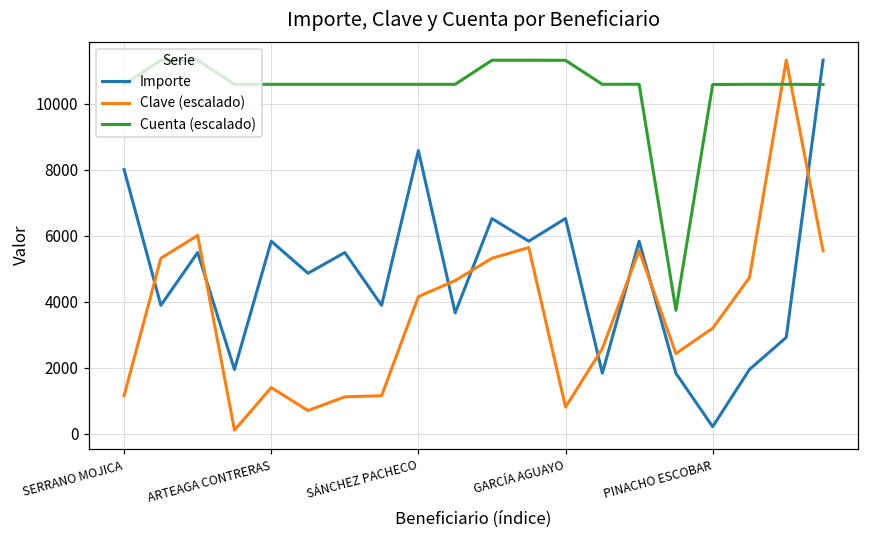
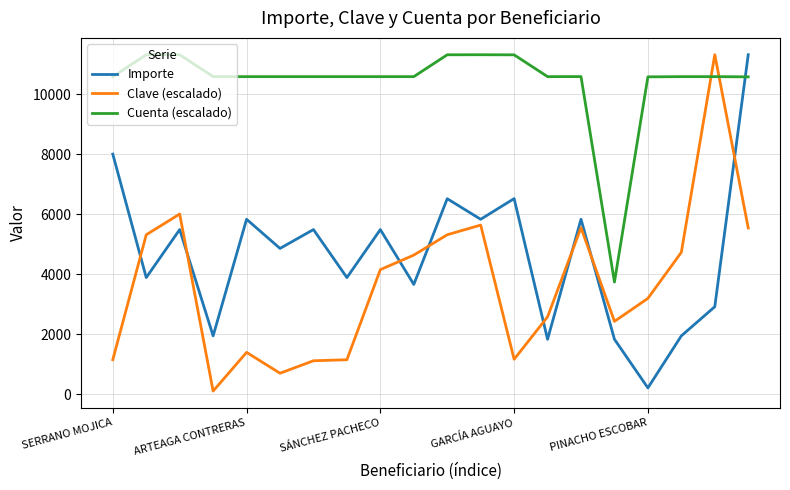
Importe, SÁNCHEZ PACHECO: 8600 -> 5500
Clave (escalado), GARCÍA AGUAYO: 800 -> 1200
